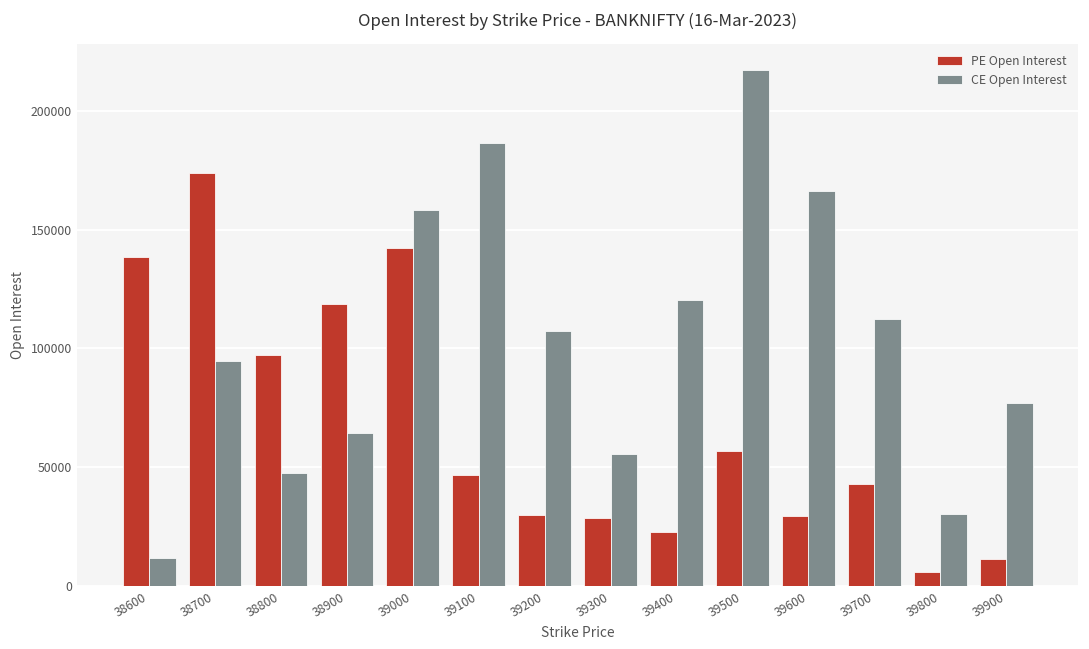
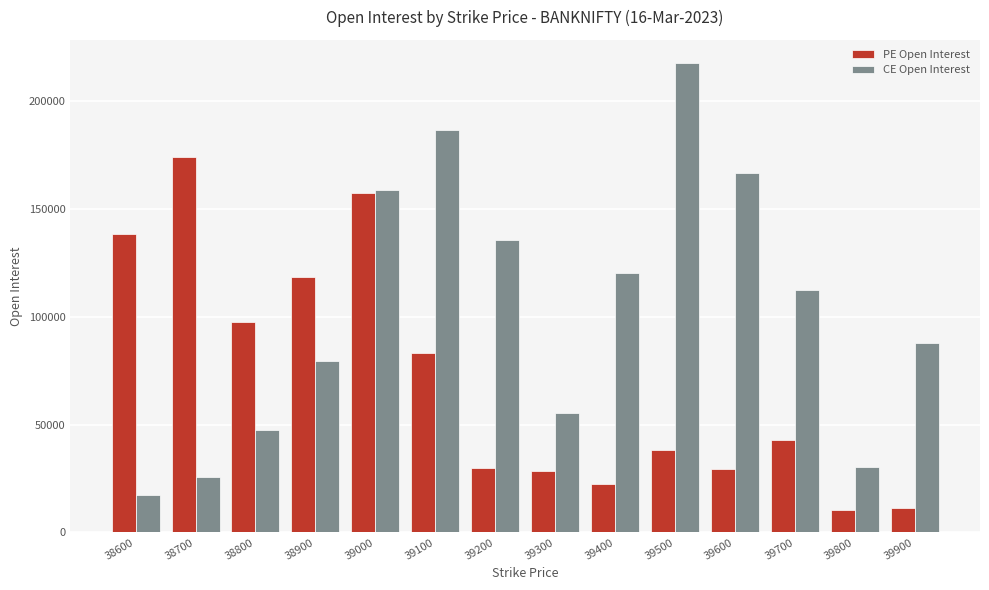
CE Open Interest, 38600: 12000 -> 17000
CE Open Interest, 38700: 95000 -> 26000
CE Open Interest, 38900: 64000 -> 79000
PE Open Interest, 39000: 142000 -> 157000
PE Open Interest, 39100: 47000 -> 83000
CE Open Interest, 39200: 107000 -> 136000
PE Open Interest, 39500: 57000 -> 38000
PE Open Interest, 39800: 6000 -> 11000
CE Open Interest, 39900: 77000 -> 88000
